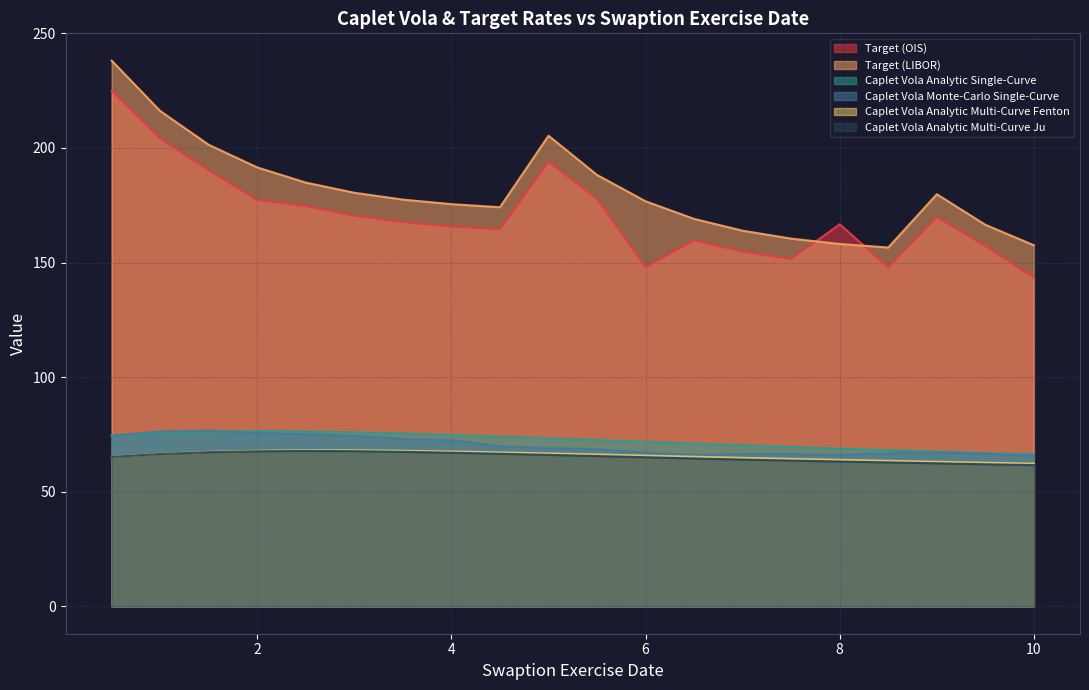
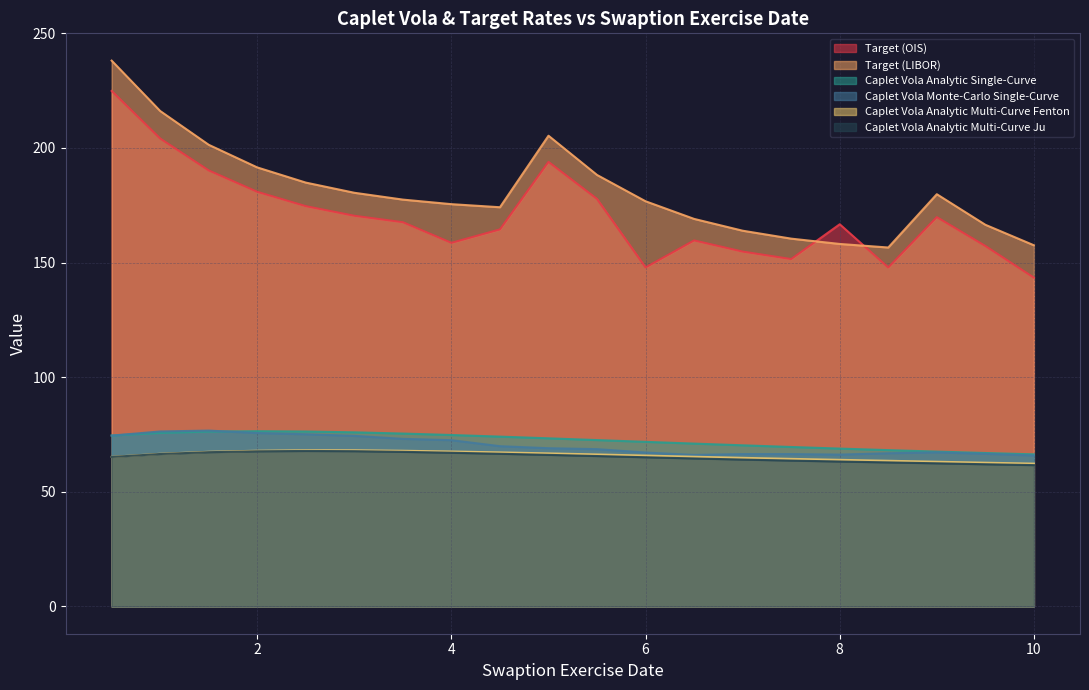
Target (OIS), 2: 177 -> 181
Target (OIS), 4: 166 -> 159
